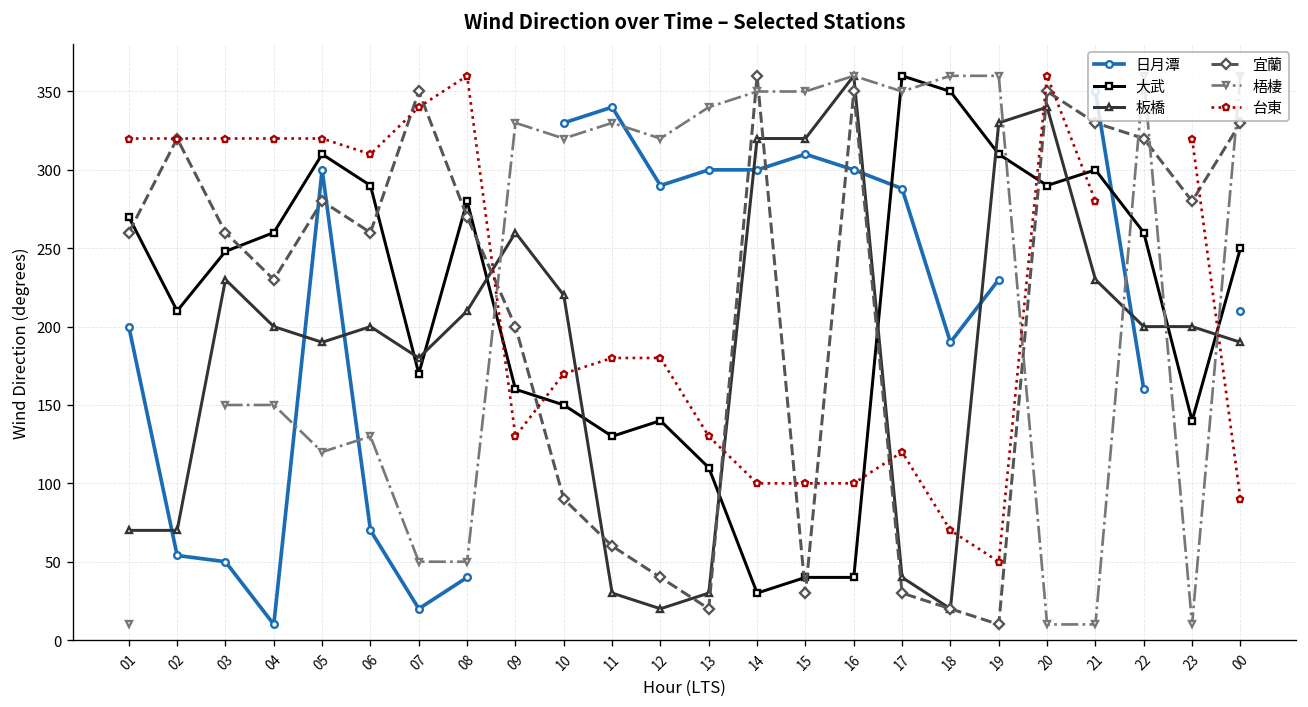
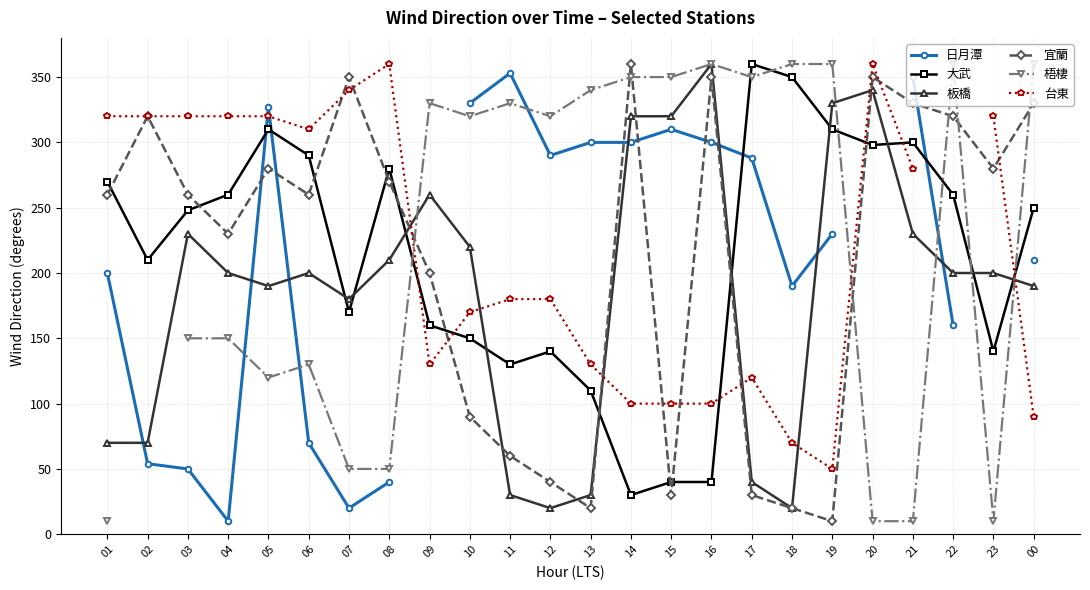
日月潭, 05: 300 -> 327
日月潭, 11: 340 -> 353
大武, 20: 290 -> 298
